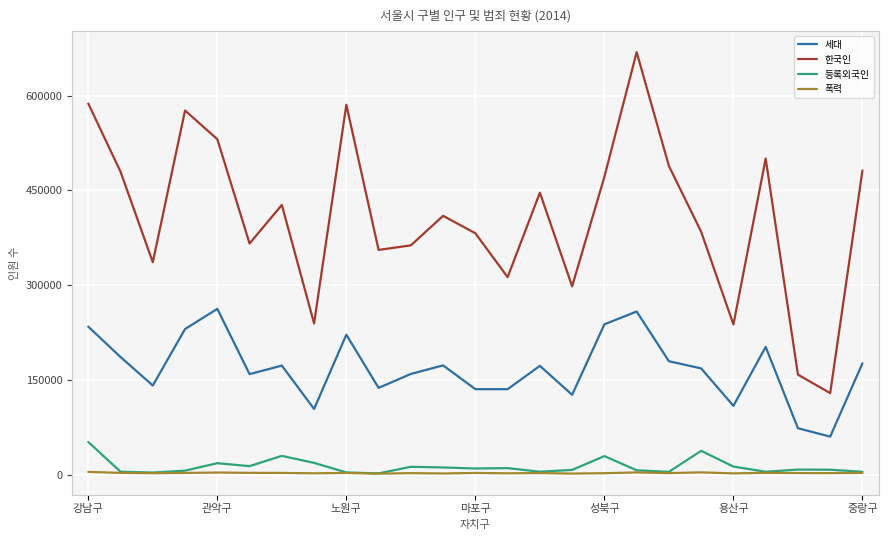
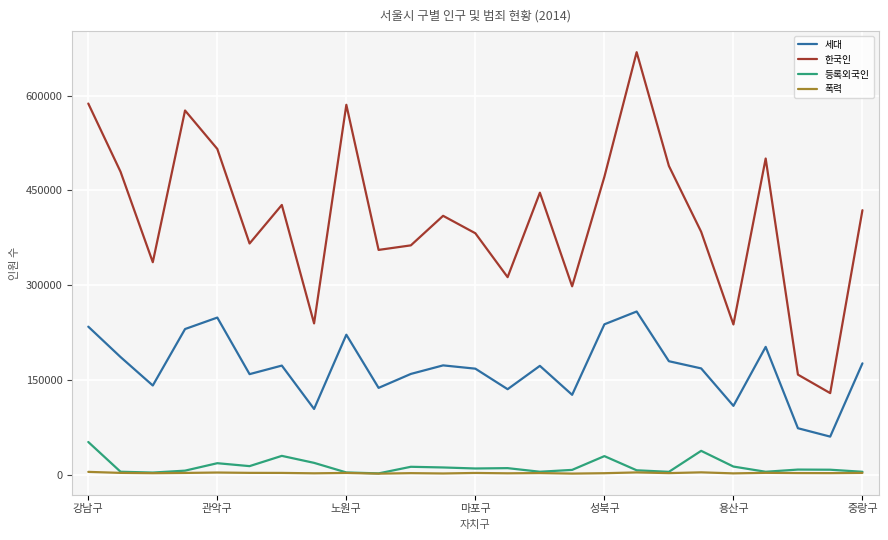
세대, 관악구: 260000 -> 250000
한국인, 관악구: 530000 -> 520000
세대, 마포구: 140000 -> 170000
한국인, 중랑구: 480000 -> 420000
